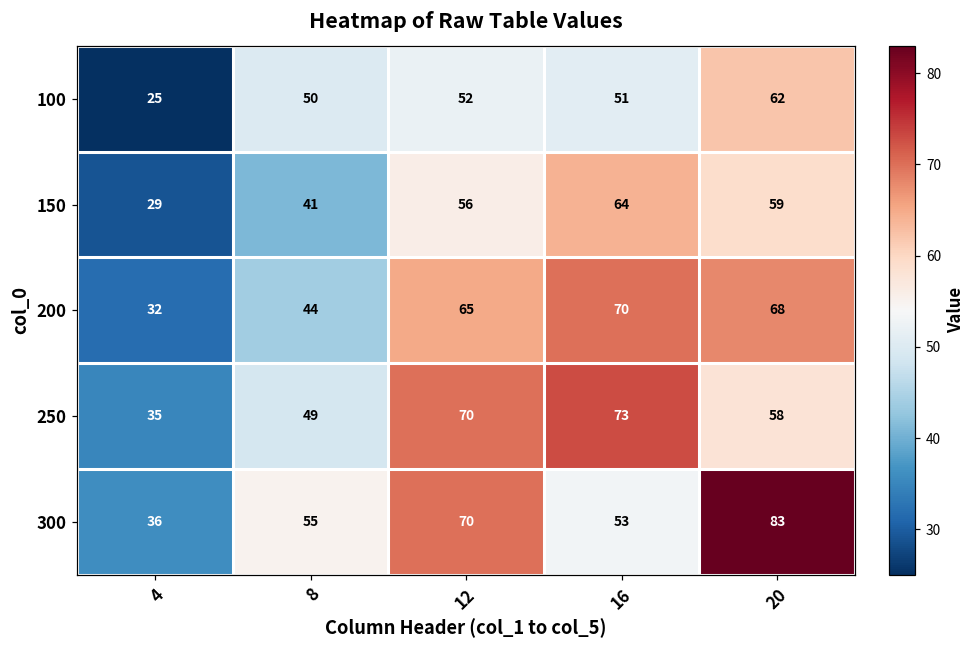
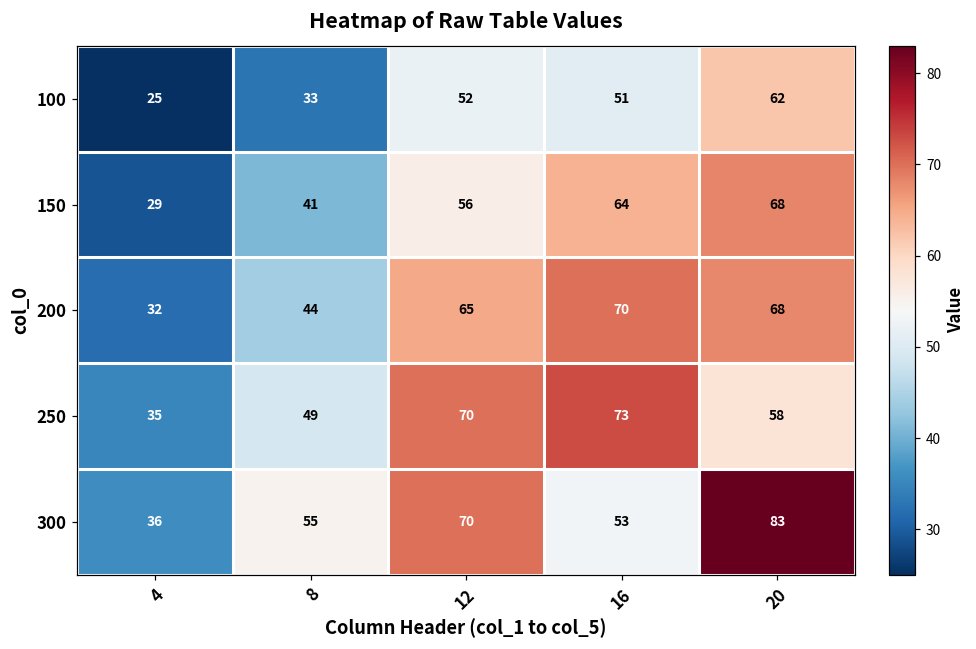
100, 8: 50 -> 33
150, 20: 59 -> 68
